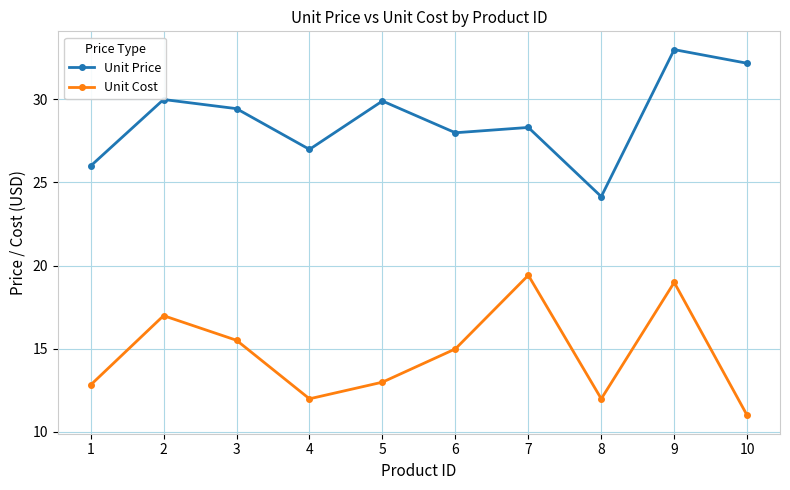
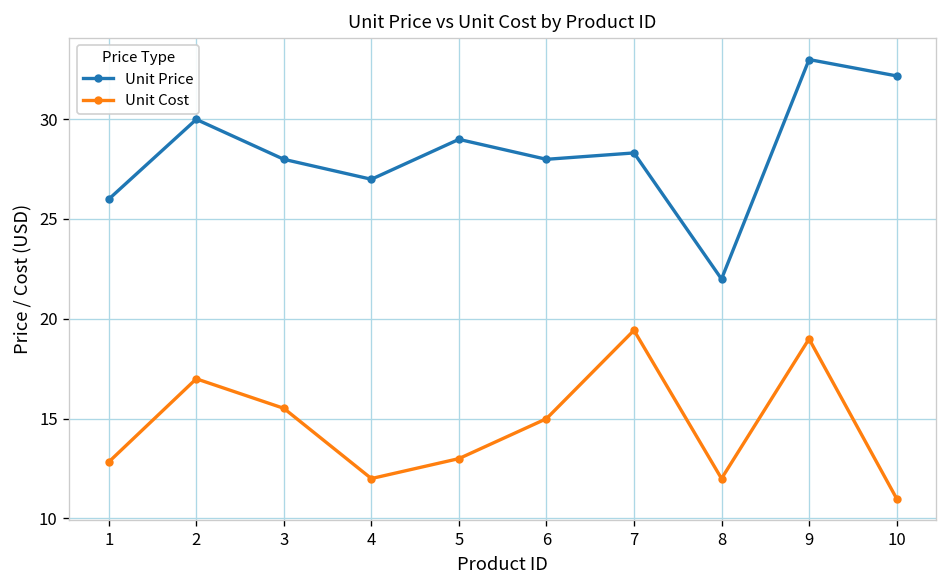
Unit Price, 3: 29.4 -> 28.0
Unit Price, 5: 29.9 -> 29.0
Unit Price, 8: 24.2 -> 22.0
